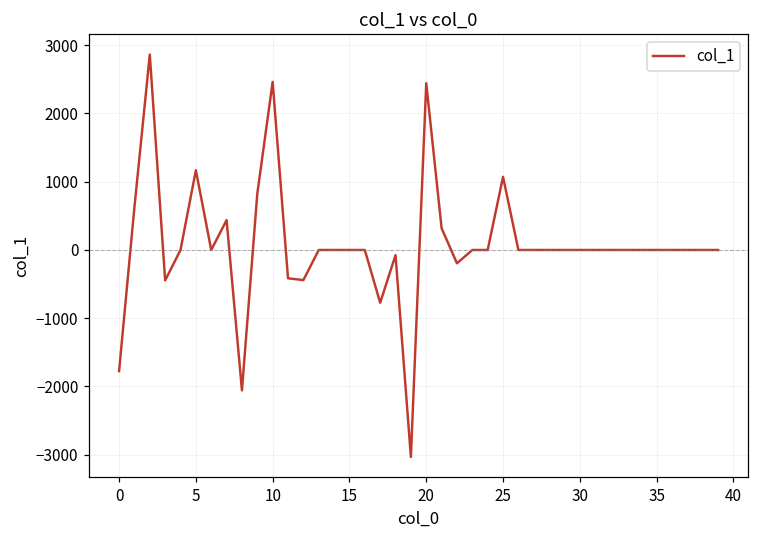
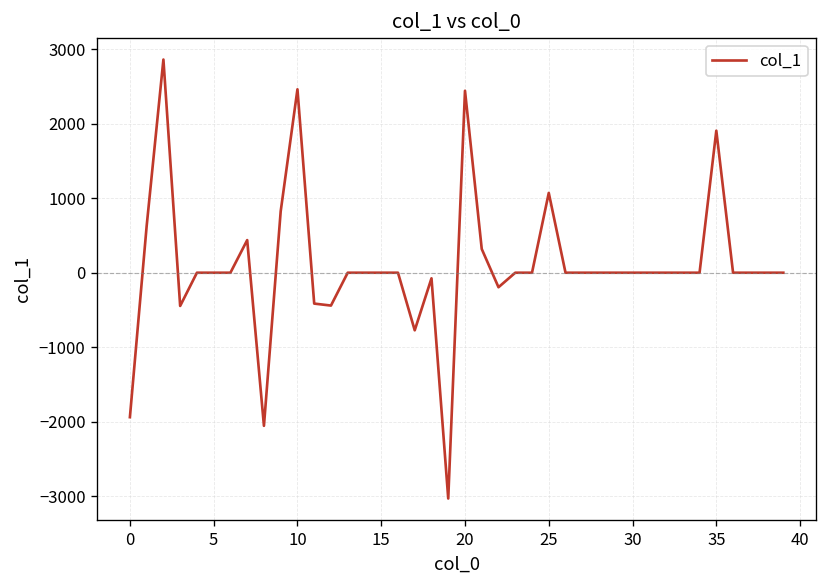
0: -1800 -> -1900
5: 1200 -> 0
35: 0 -> 1900
